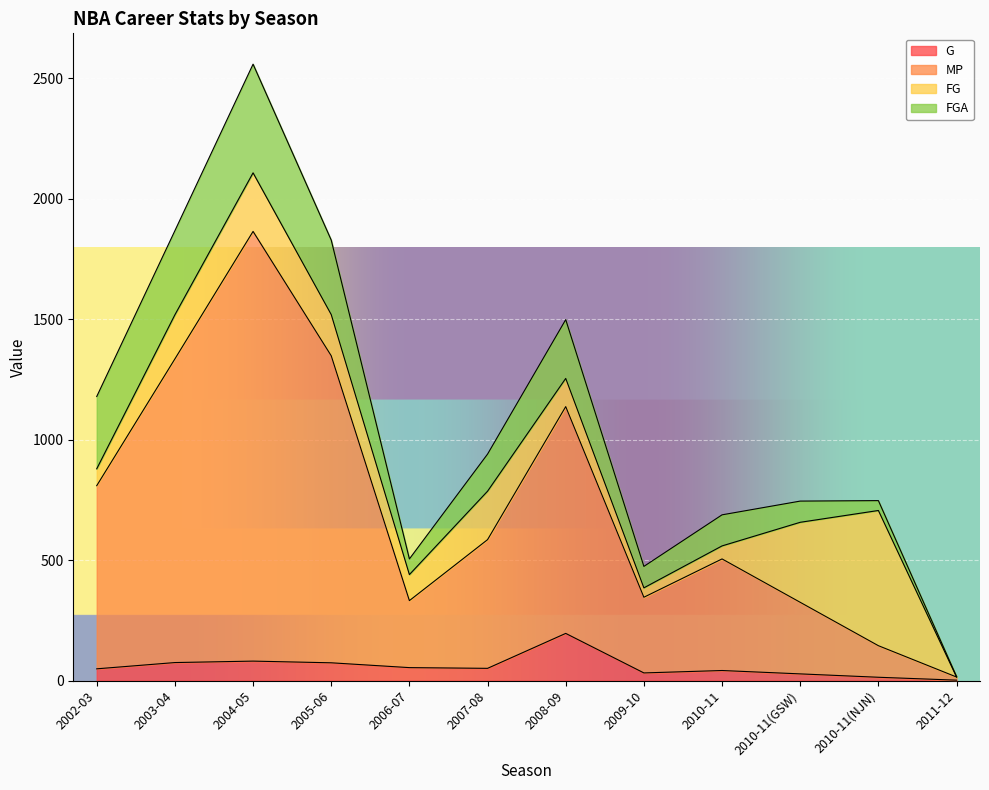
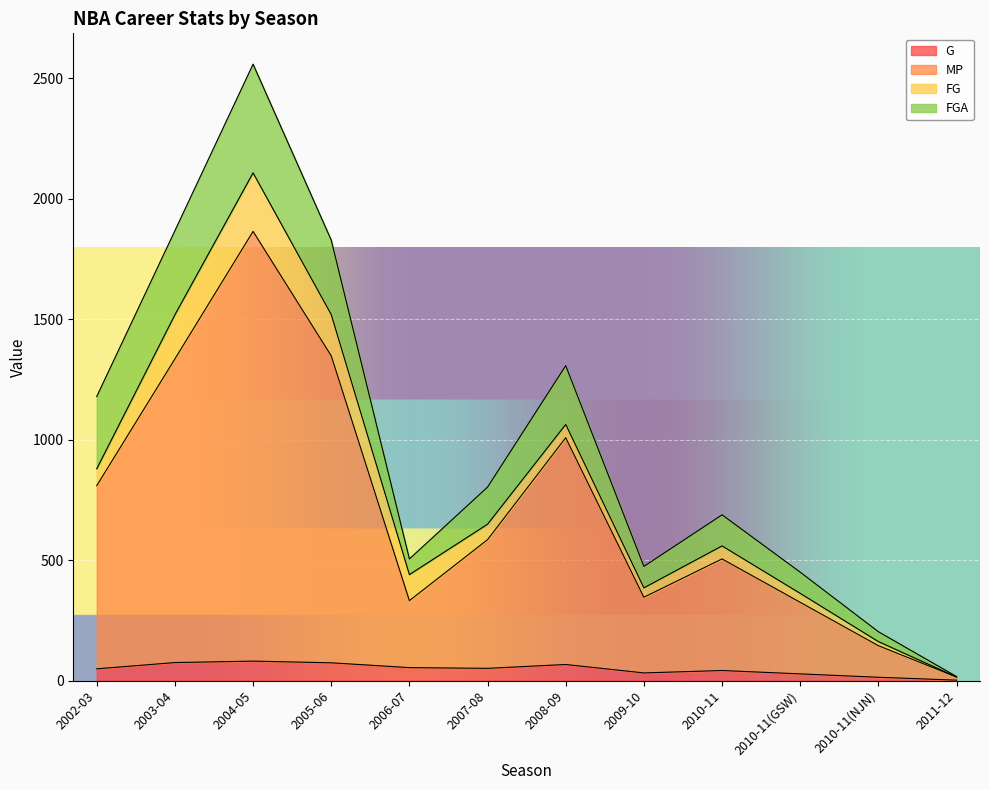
FG, 2007-08: 200 -> 60
G, 2008-09: 200 -> 70
FG, 2008-09: 120 -> 60
FG, 2010-11(GSW): 330 -> 40
FG, 2010-11(NJN): 560 -> 20
